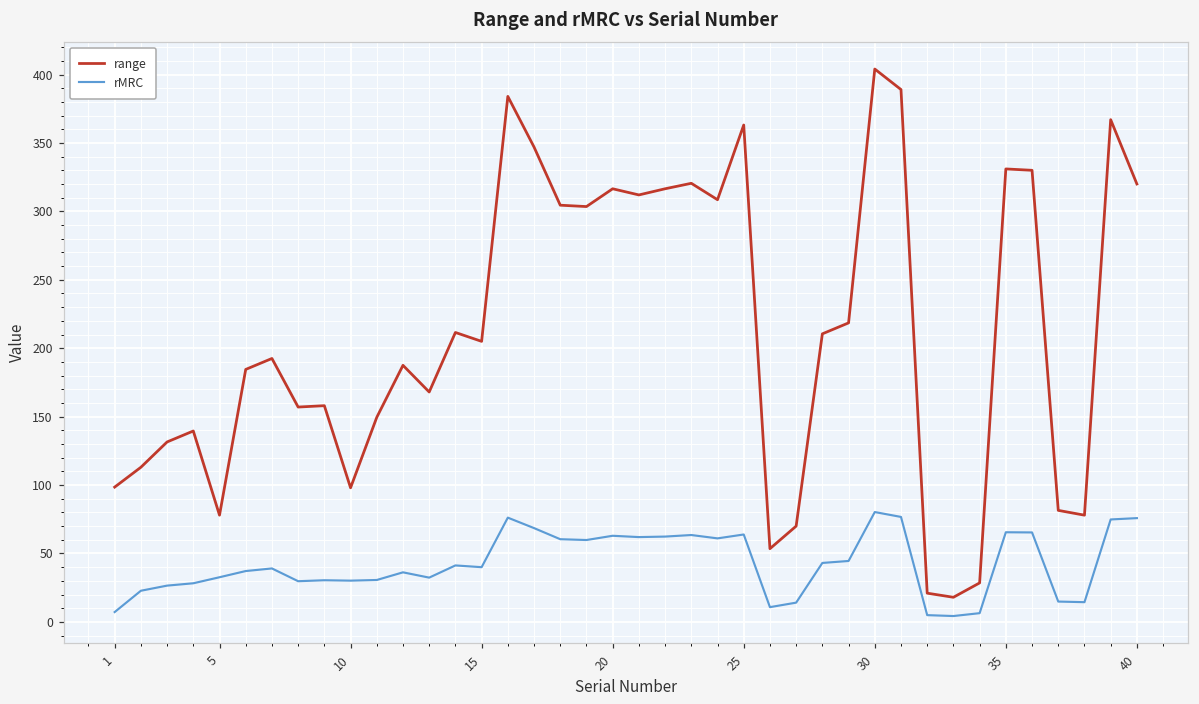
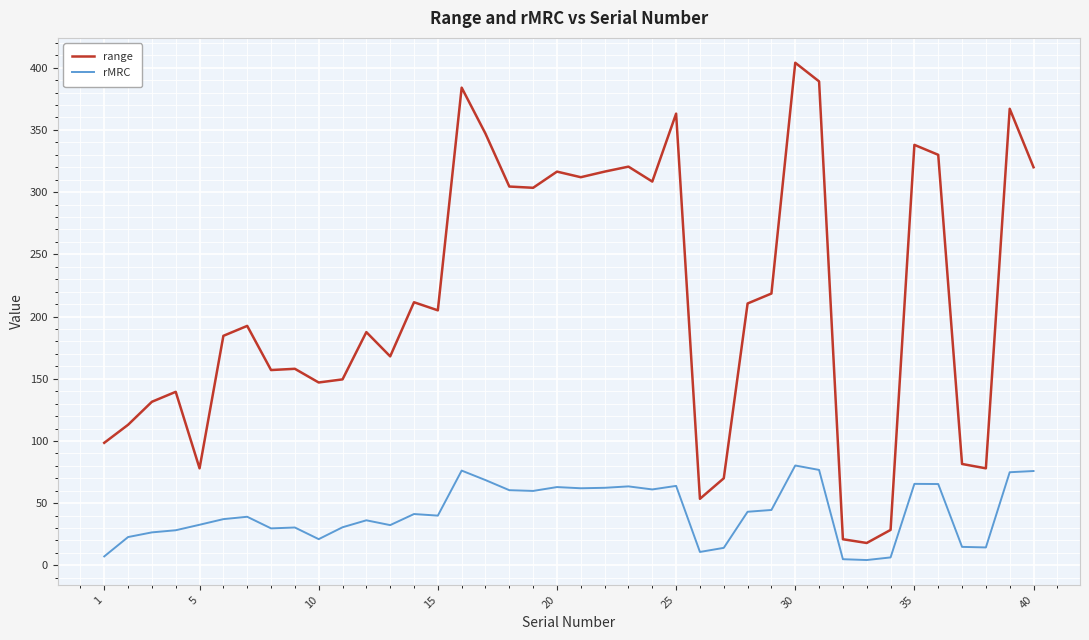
range, 10: 98 -> 147
rMRC, 10: 30 -> 21
range, 35: 331 -> 338
